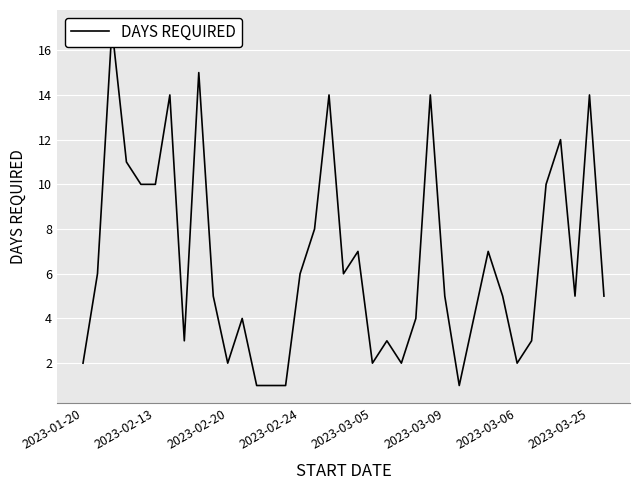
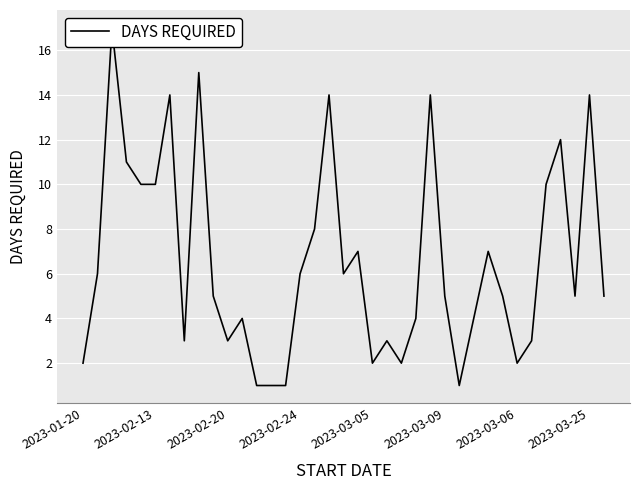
2023-02-20: 2 -> 3
